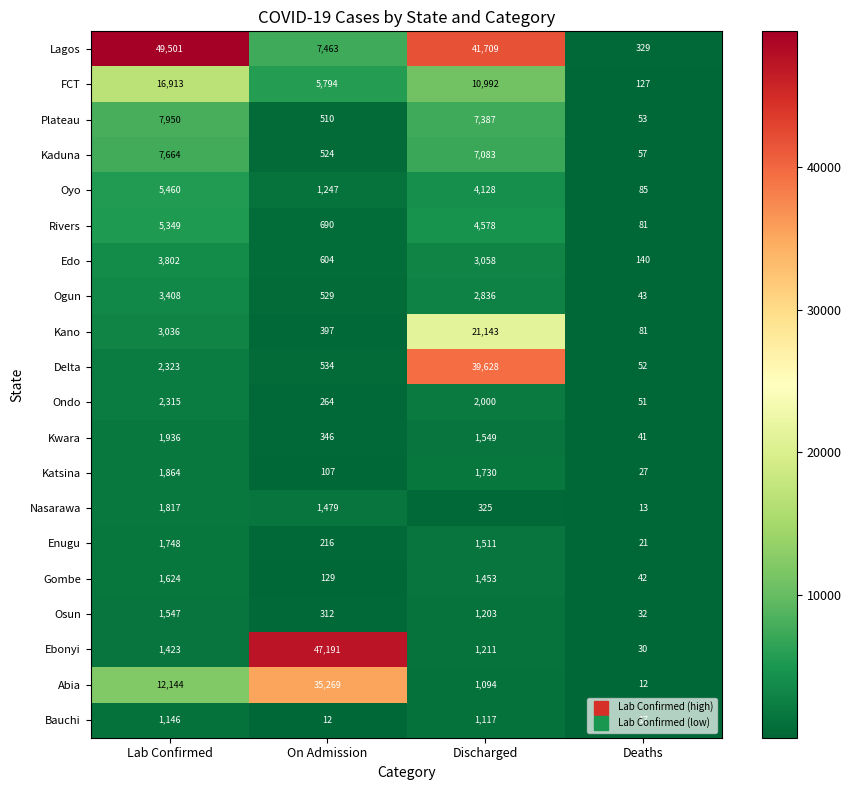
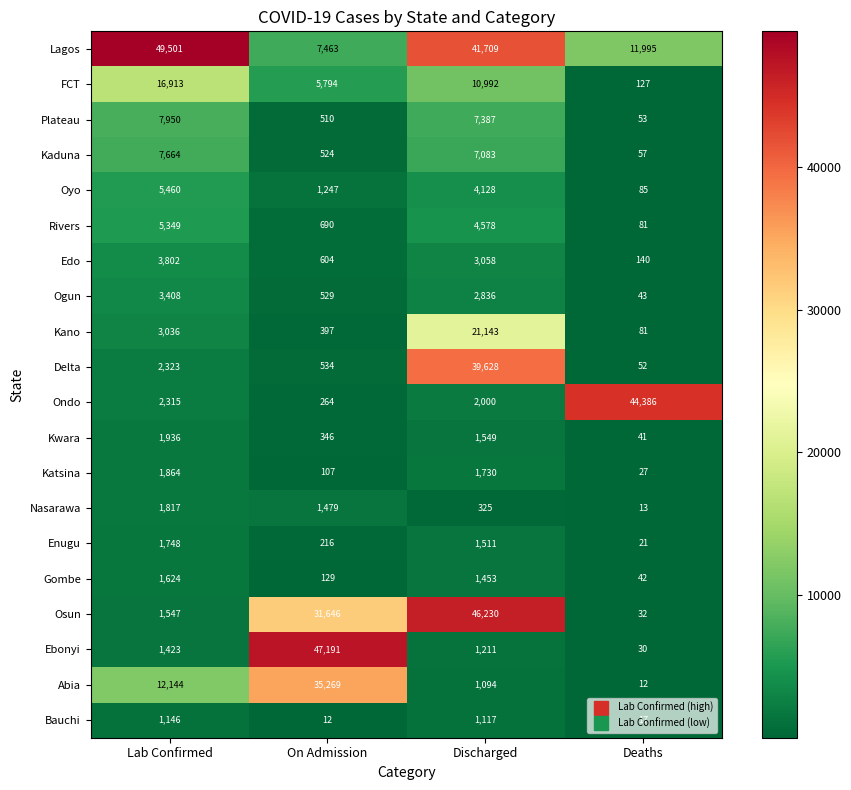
Lagos, Deaths: 329 -> 11,995
Ondo, Deaths: 51 -> 44,386
Osun, On Admission: 312 -> 31,646
Osun, Discharged: 1,203 -> 46,230
